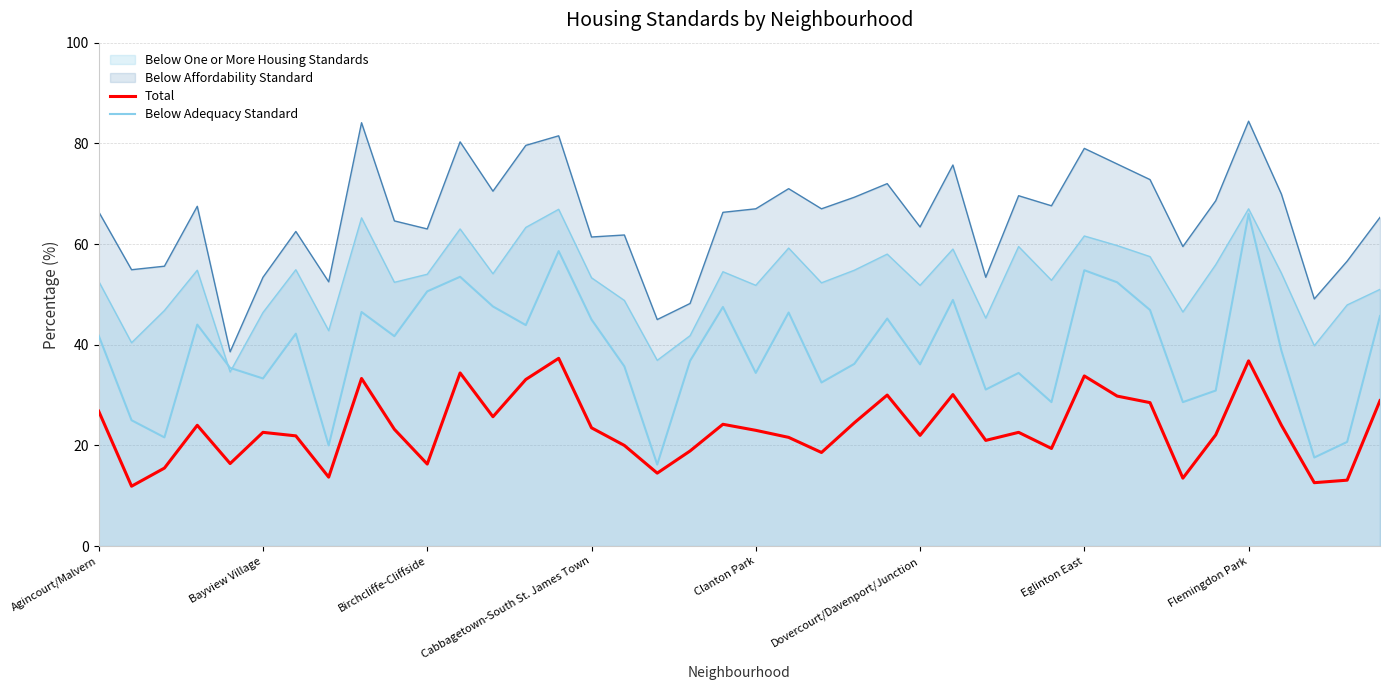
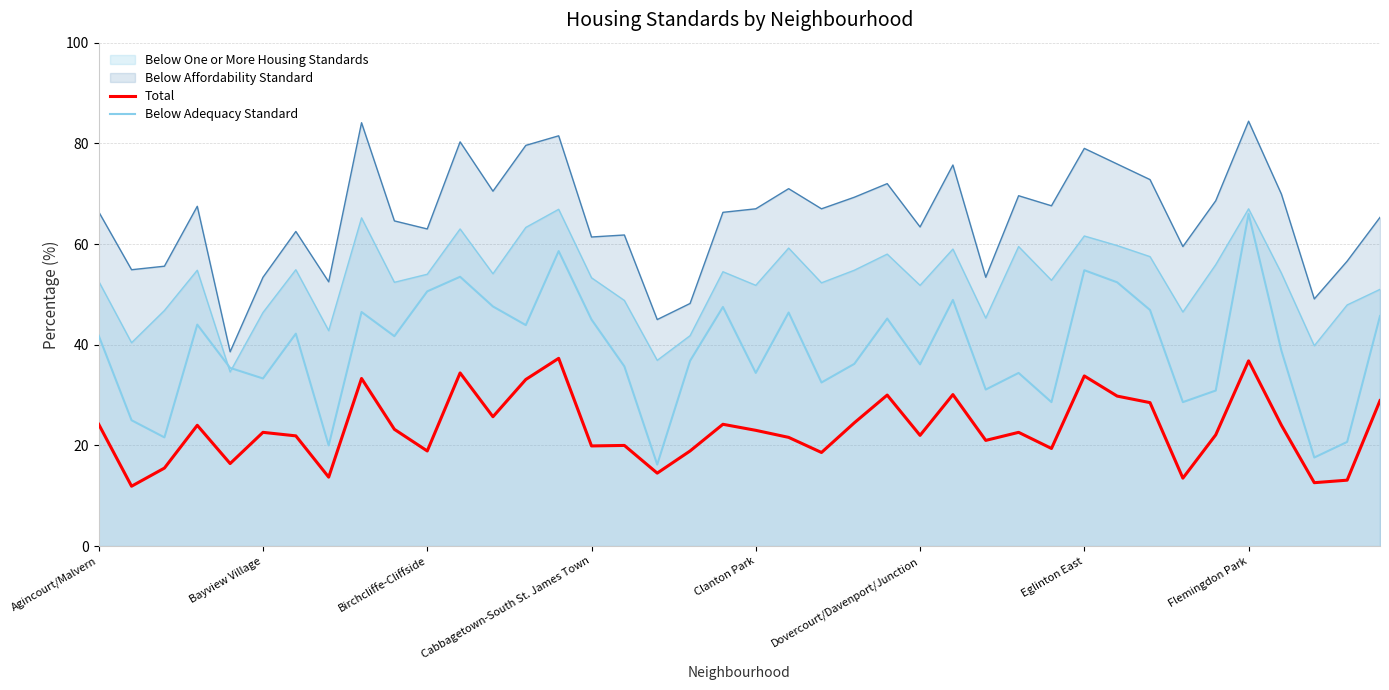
Total, Agincourt/Malvern: 27 -> 24
Total, Birchcliffe-Cliffside: 16 -> 19
Total, Cabbagetown-South St. James Town: 24 -> 20
